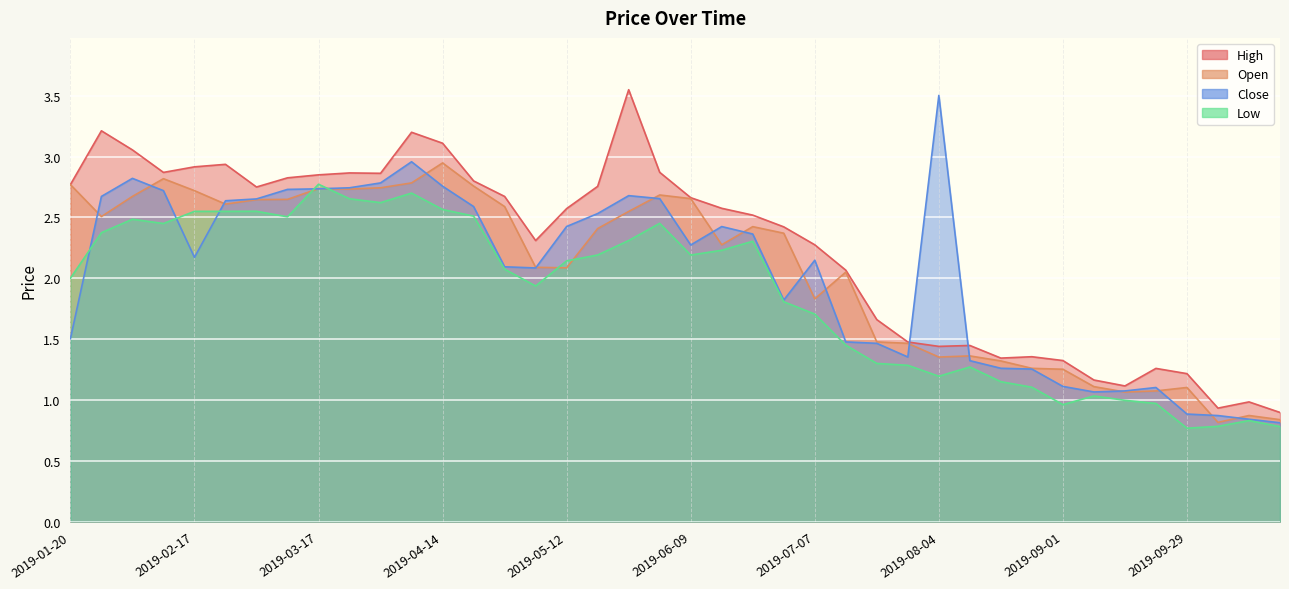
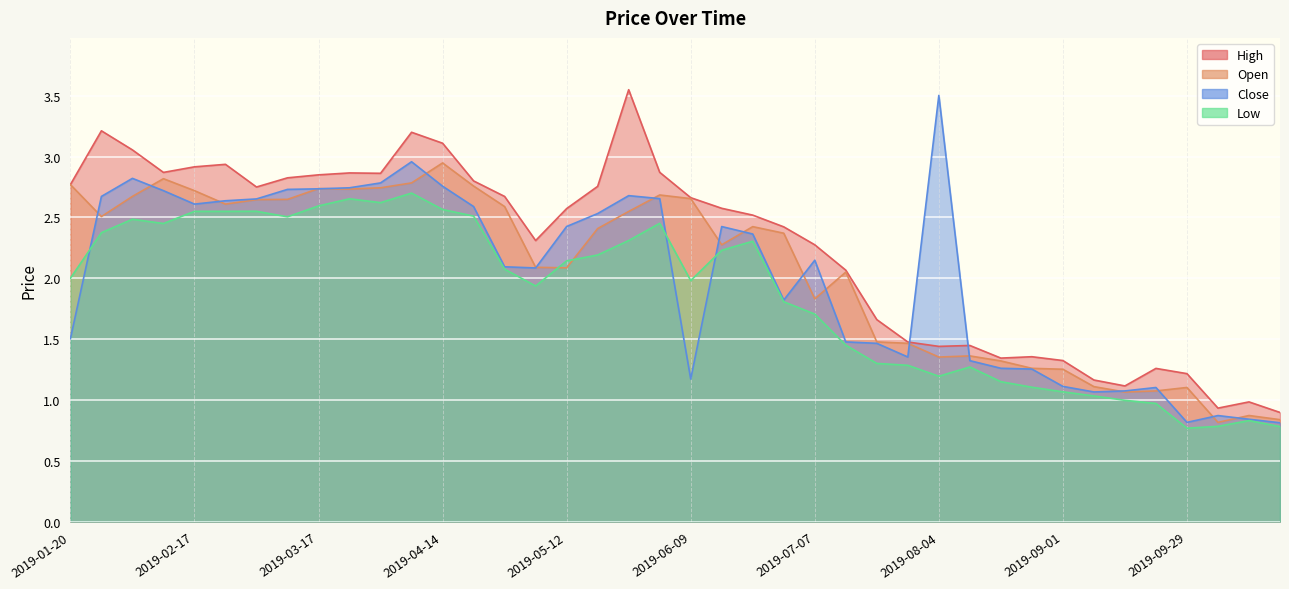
Close, 2019-02-17: 2.17 -> 2.61
Low, 2019-03-17: 2.77 -> 2.59
Close, 2019-06-09: 2.27 -> 1.17
Low, 2019-06-09: 2.19 -> 1.98
Low, 2019-09-01: 0.96 -> 1.07
Close, 2019-09-29: 0.88 -> 0.82
